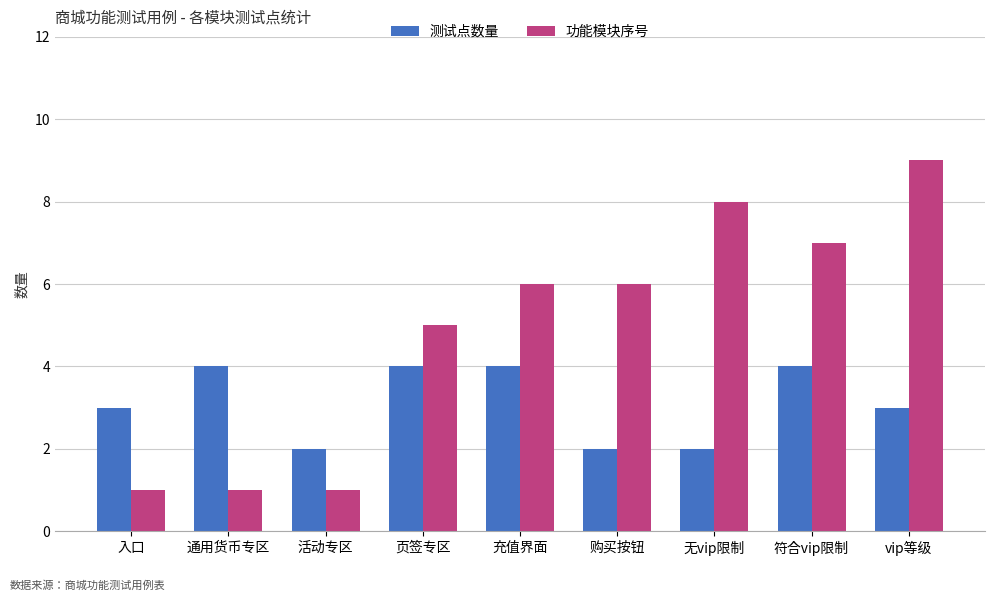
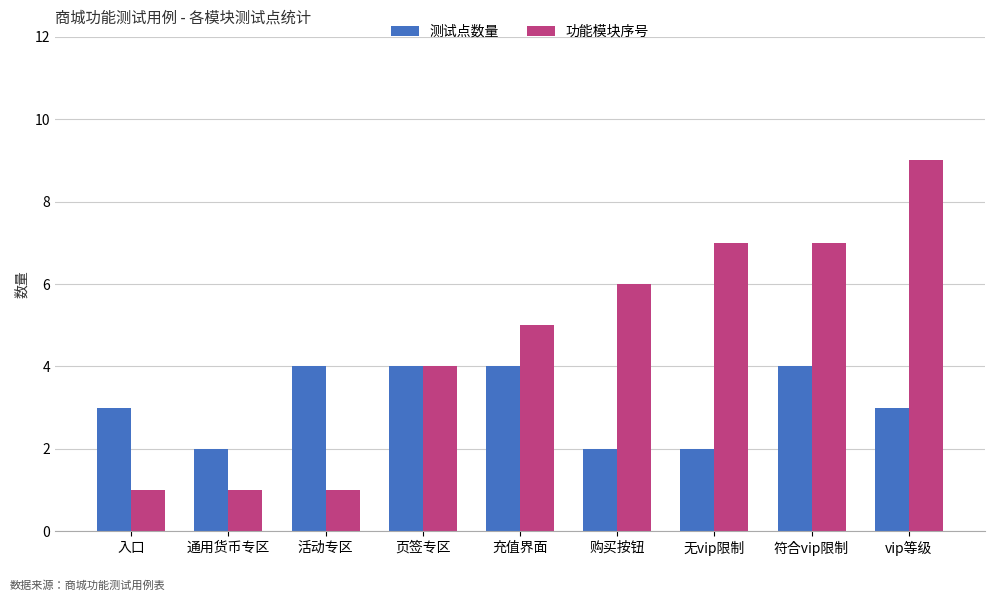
测试点数量, 通用货币专区: 4 -> 2
测试点数量, 活动专区: 2 -> 4
功能模块序号, 页签专区: 5 -> 4
功能模块序号, 充值界面: 6 -> 5
功能模块序号, 无vip限制: 8 -> 7
